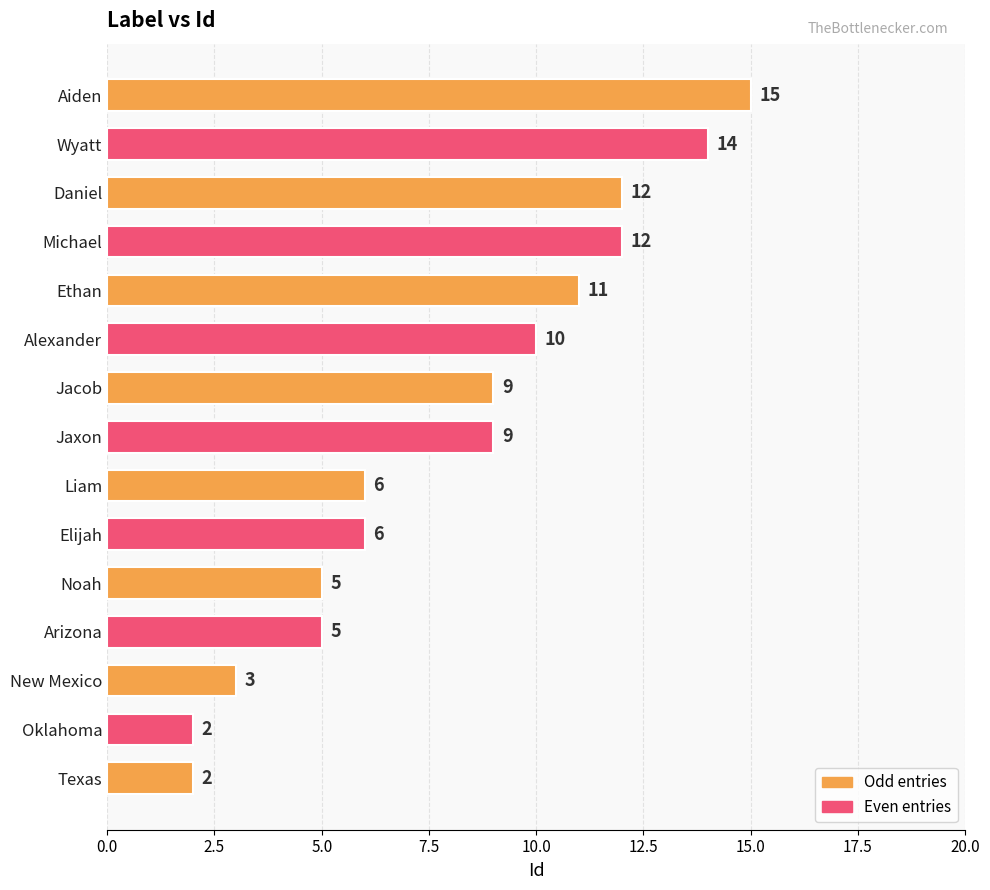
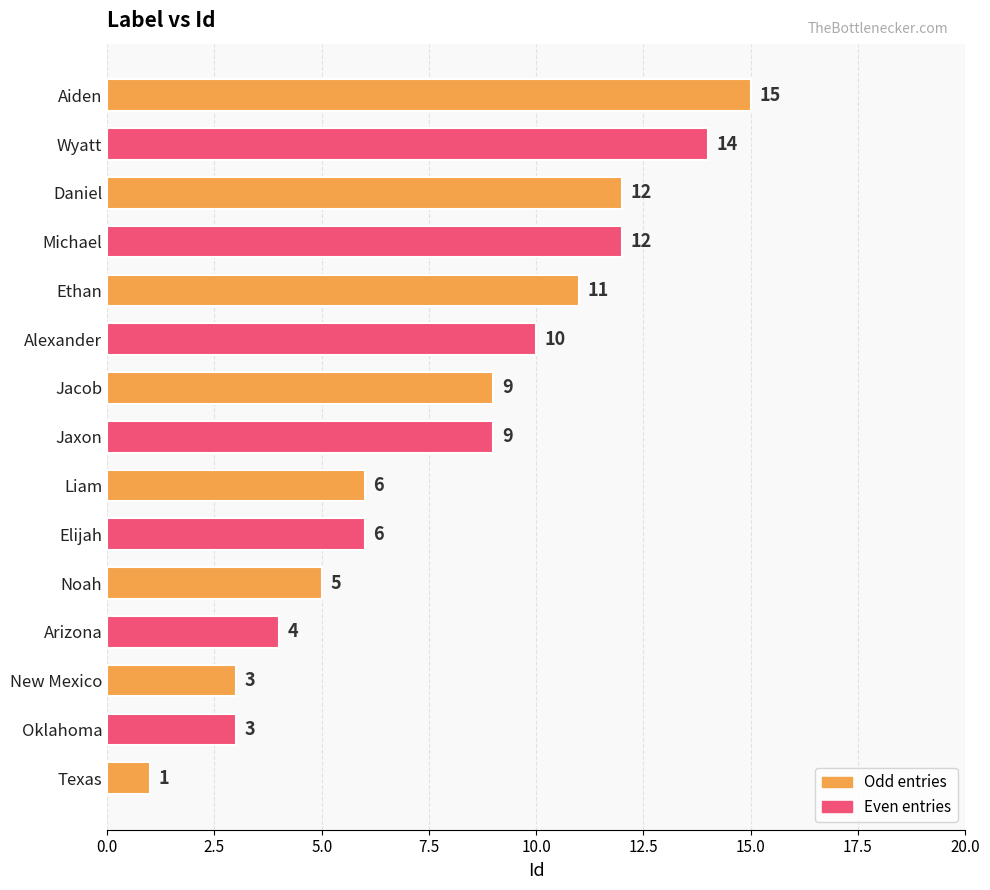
Arizona: 5 -> 4
Oklahoma: 2 -> 3
Texas: 2 -> 1
